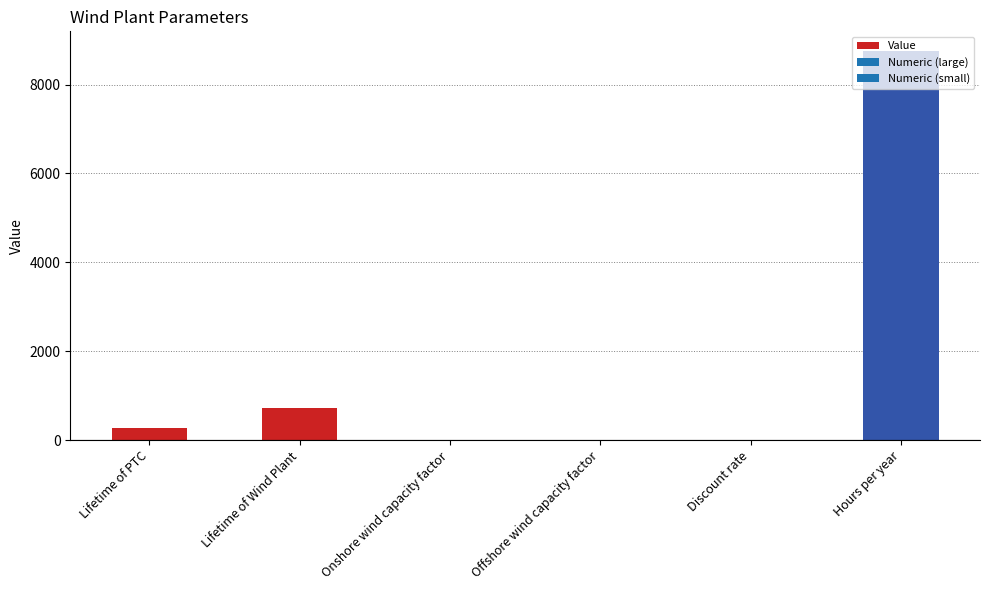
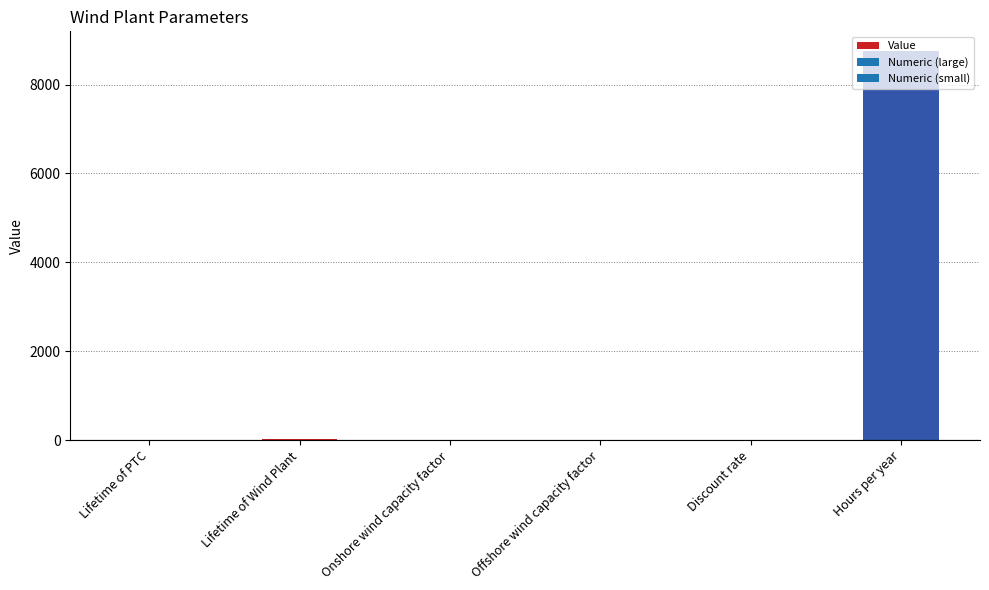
Lifetime of PTC: 300 -> 0
Lifetime of Wind Plant: 700 -> 0
